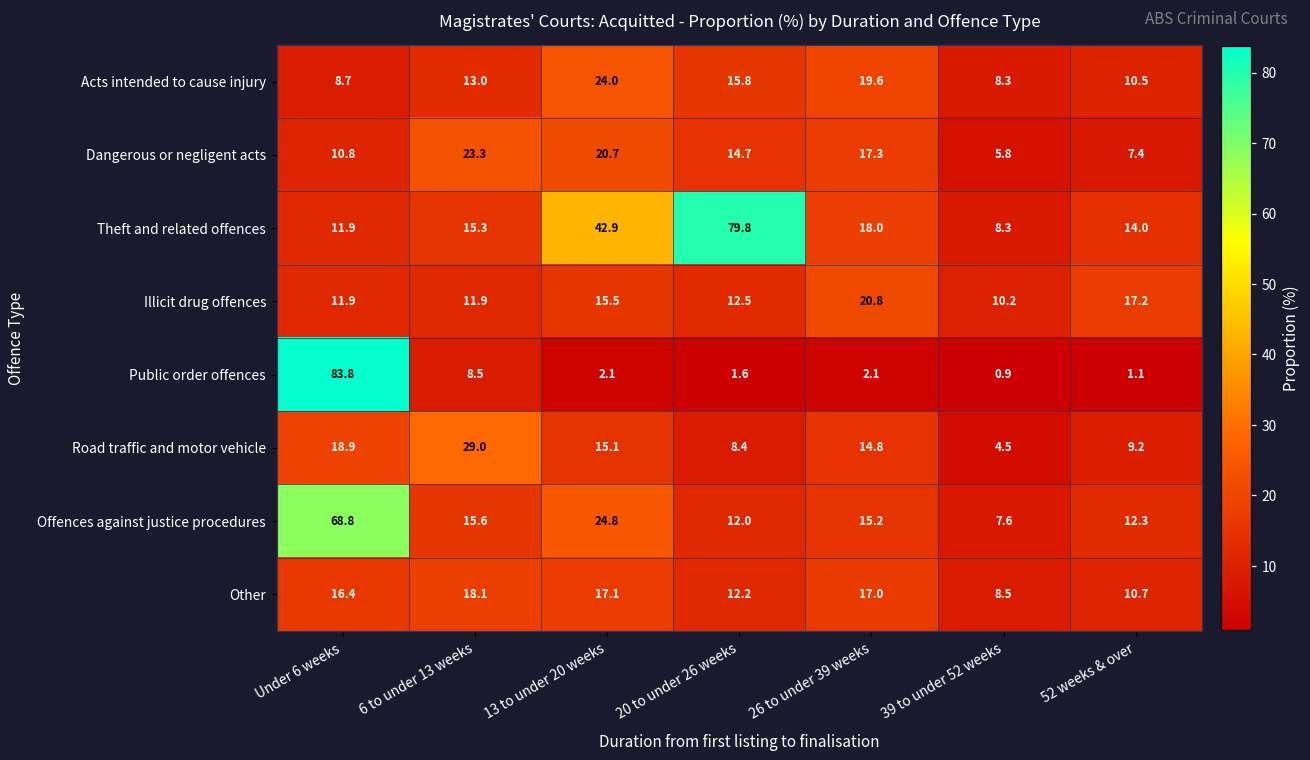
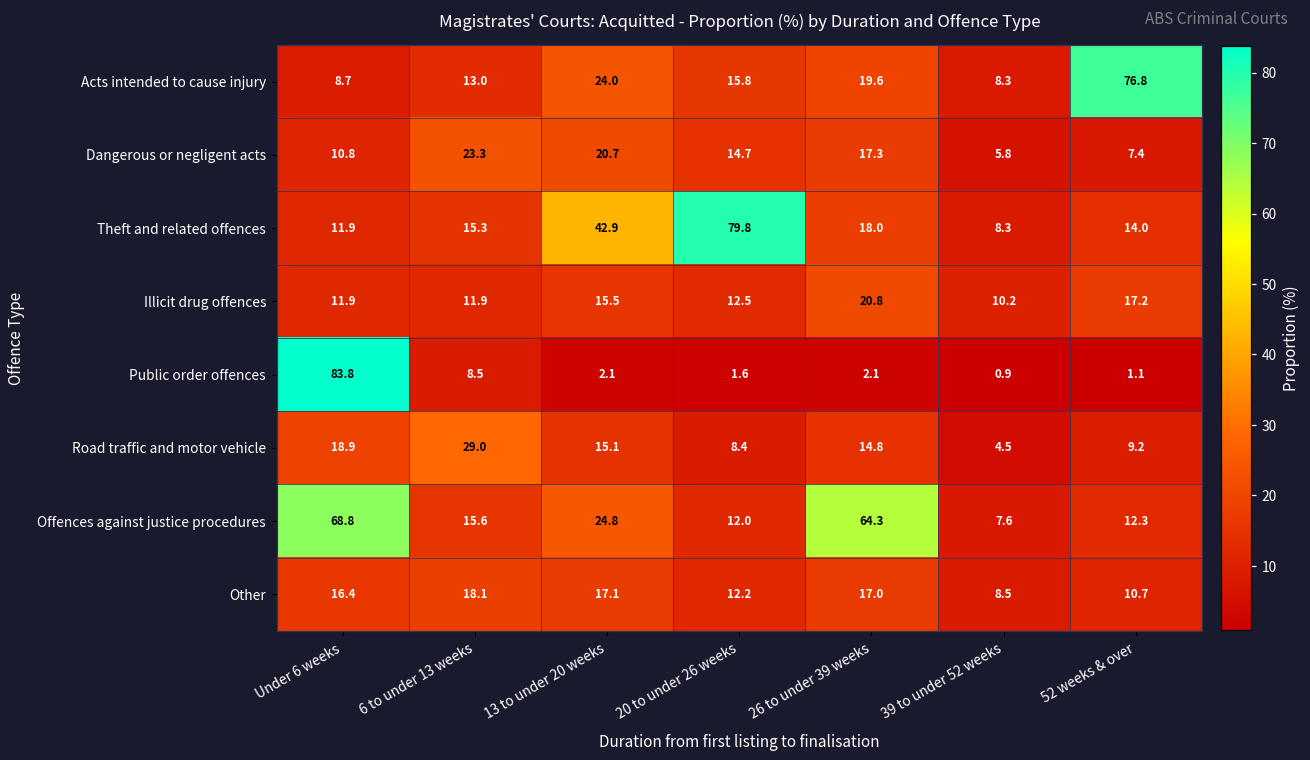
Acts intended to cause injury, 52 weeks & over: 10.5 -> 76.8
Offences against justice procedures, 26 to under 39 weeks: 15.2 -> 64.3
